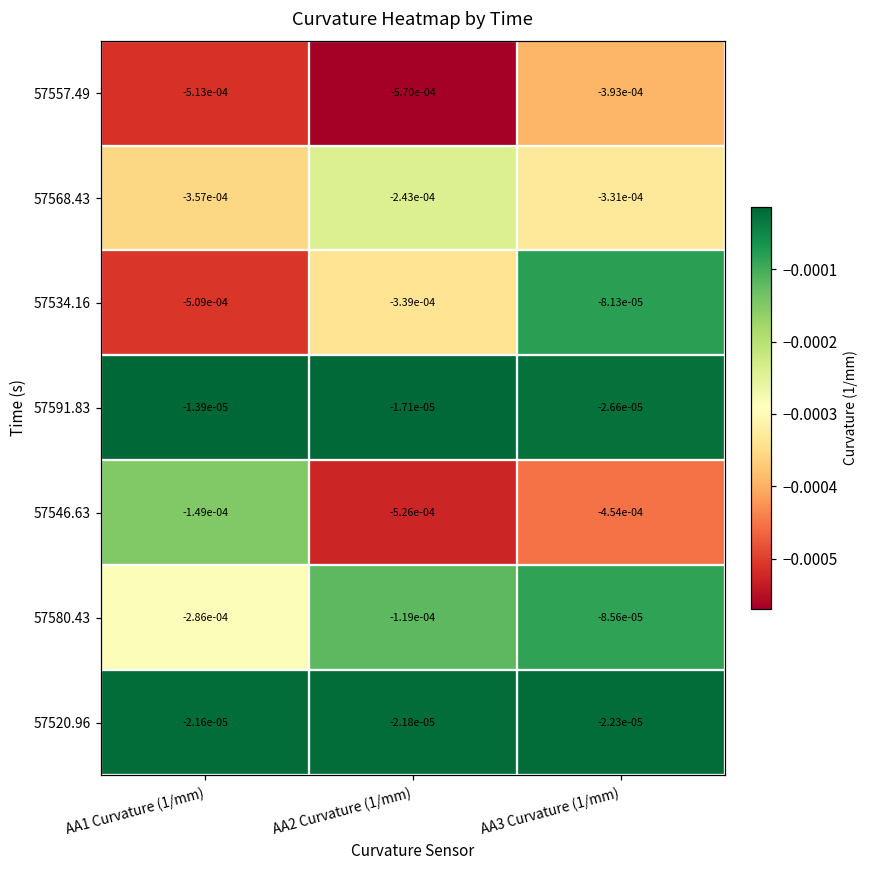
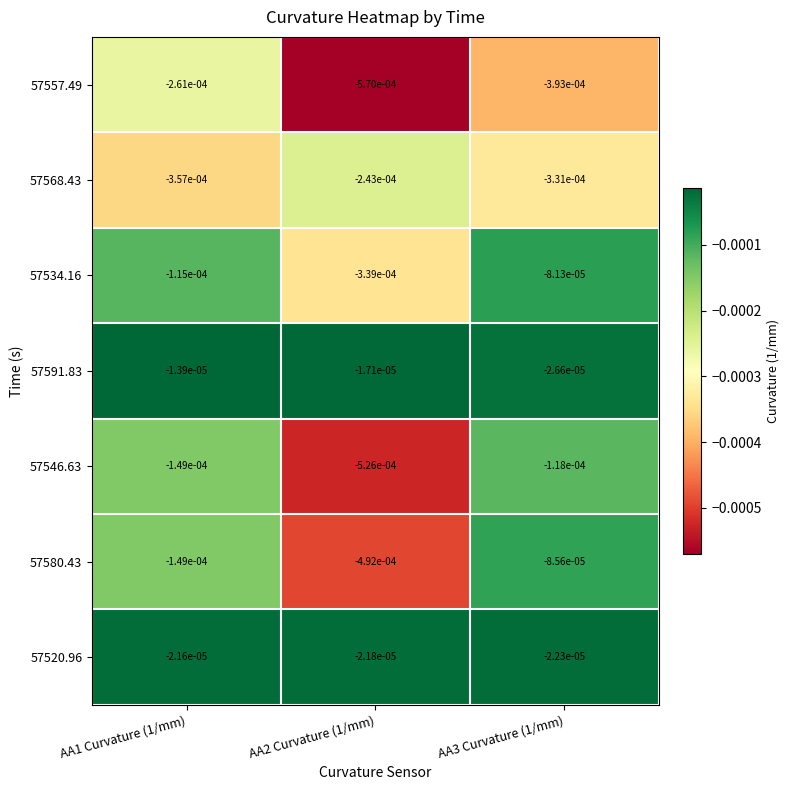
57557.49, AA1 Curvature (1/mm): -5.13e-04 -> -2.61e-04
57534.16, AA1 Curvature (1/mm): -5.09e-04 -> -1.15e-04
57546.63, AA3 Curvature (1/mm): -4.54e-04 -> -1.18e-04
57580.43, AA1 Curvature (1/mm): -2.86e-04 -> -1.49e-04
57580.43, AA2 Curvature (1/mm): -1.19e-04 -> -4.92e-04
